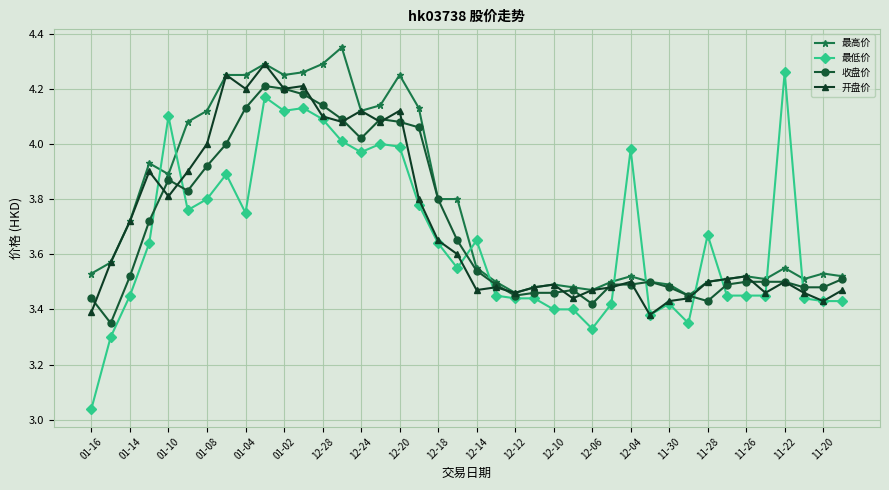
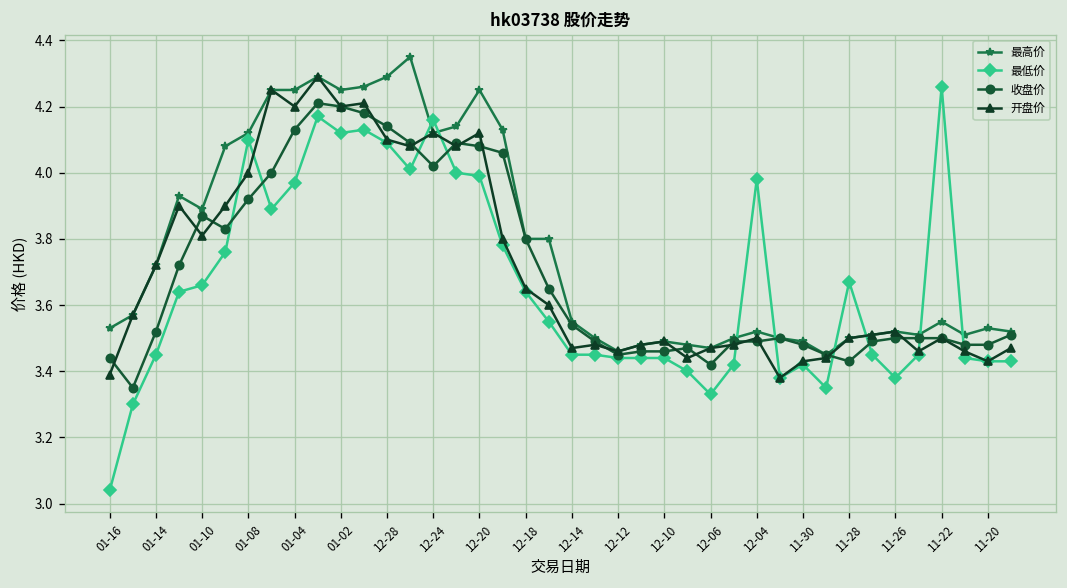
最低价, 01-10: 4.10 -> 3.66
最低价, 01-08: 3.8 -> 4.1
最低价, 01-04: 3.75 -> 3.97
最低价, 12-24: 3.97 -> 4.16
最低价, 12-14: 3.65 -> 3.45
最低价, 12-10: 3.40 -> 3.44
最低价, 11-26: 3.45 -> 3.38
